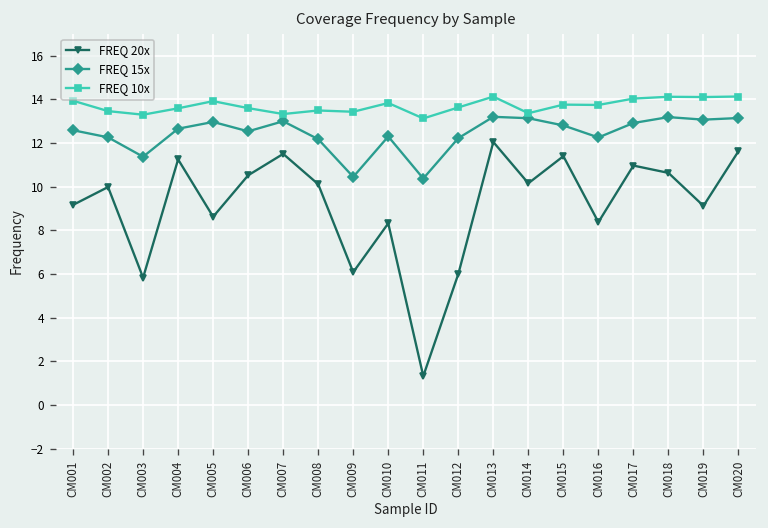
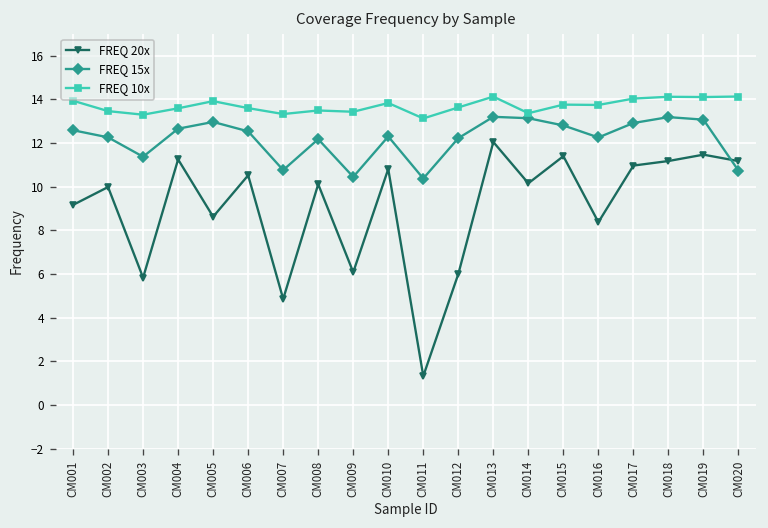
FREQ 20x, CM007: 11.5 -> 4.9
FREQ 15x, CM007: 13.0 -> 10.8
FREQ 20x, CM010: 8.3 -> 10.8
FREQ 20x, CM018: 10.6 -> 11.2
FREQ 20x, CM019: 9.1 -> 11.5
FREQ 20x, CM020: 11.6 -> 11.2
FREQ 15x, CM020: 13.2 -> 10.7
